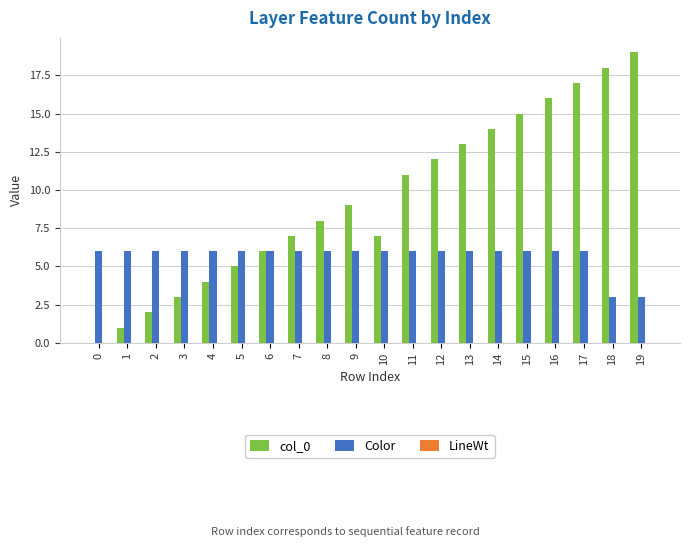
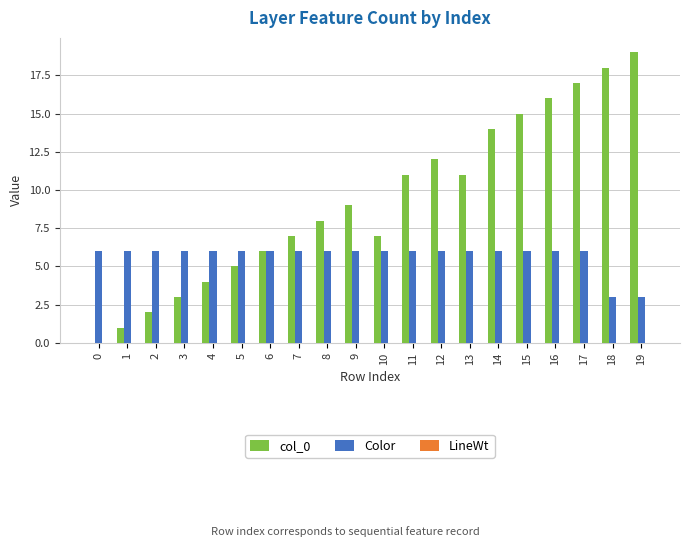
col_0, 13: 13 -> 11
